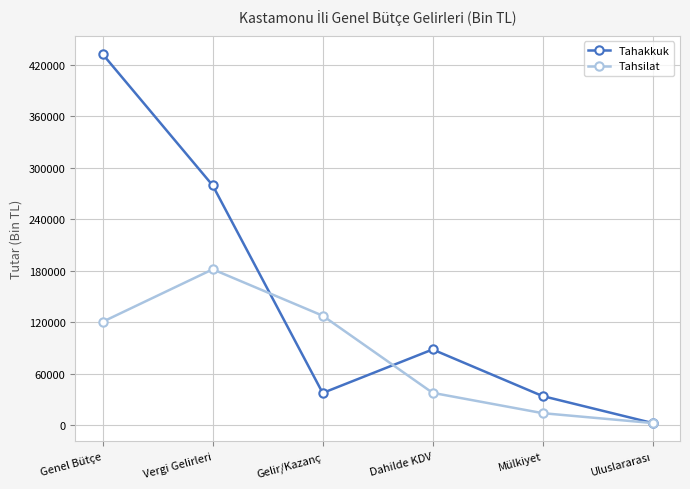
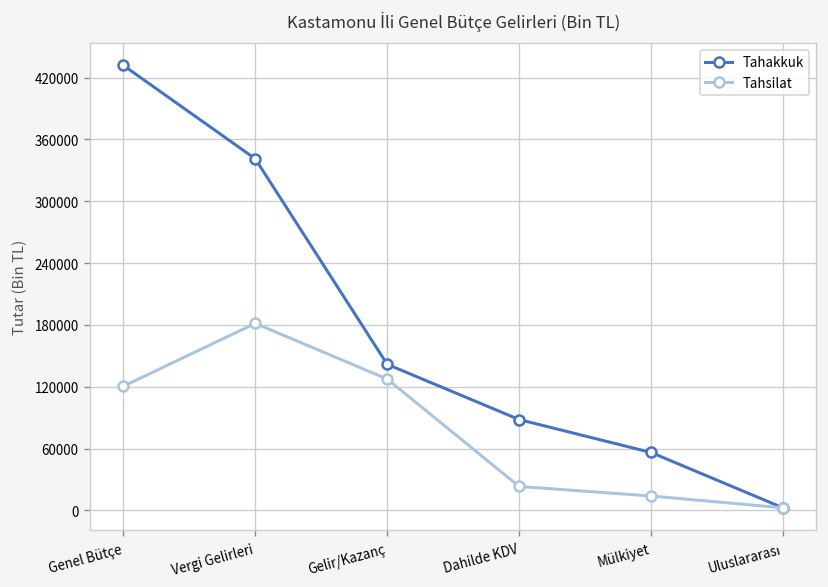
Tahakkuk, Vergi Gelirleri: 280000 -> 340000
Tahakkuk, Gelir/Kazanç: 40000 -> 140000
Tahsilat, Dahilde KDV: 40000 -> 20000
Tahakkuk, Mülkiyet: 30000 -> 60000
